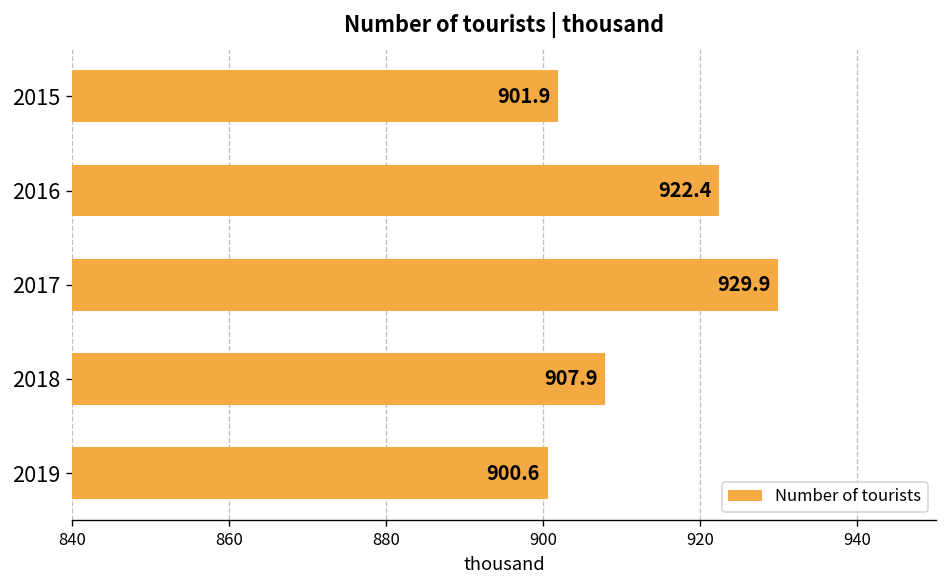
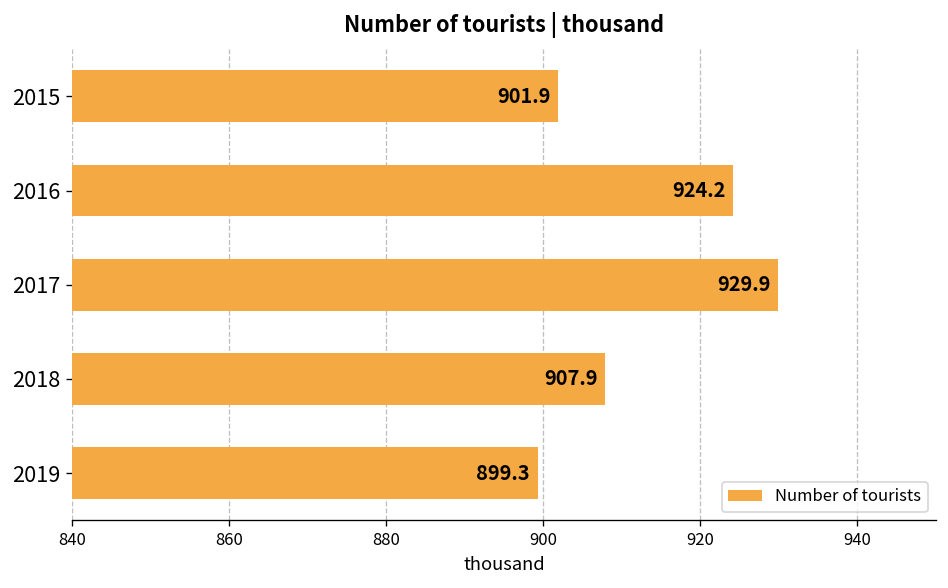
2016: 922.4 -> 924.2
2019: 900.6 -> 899.3
